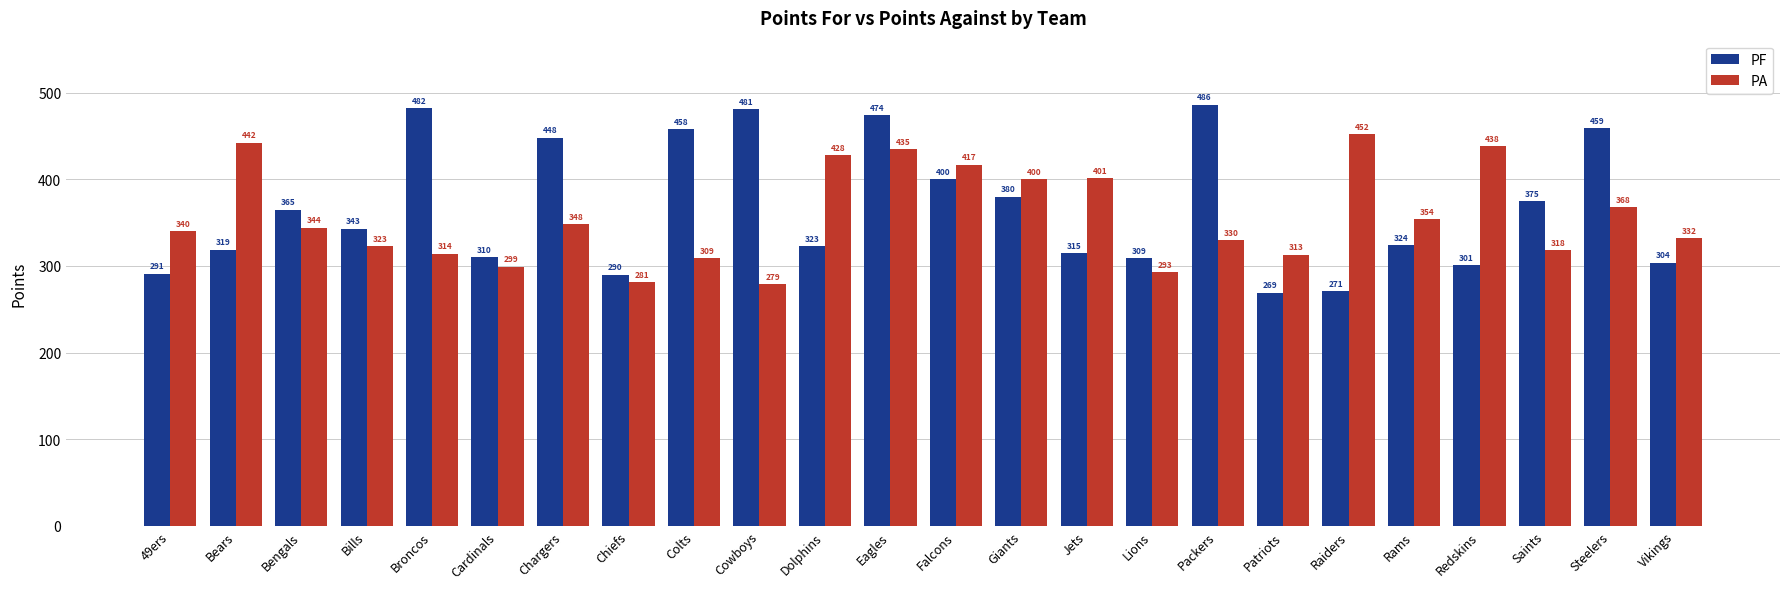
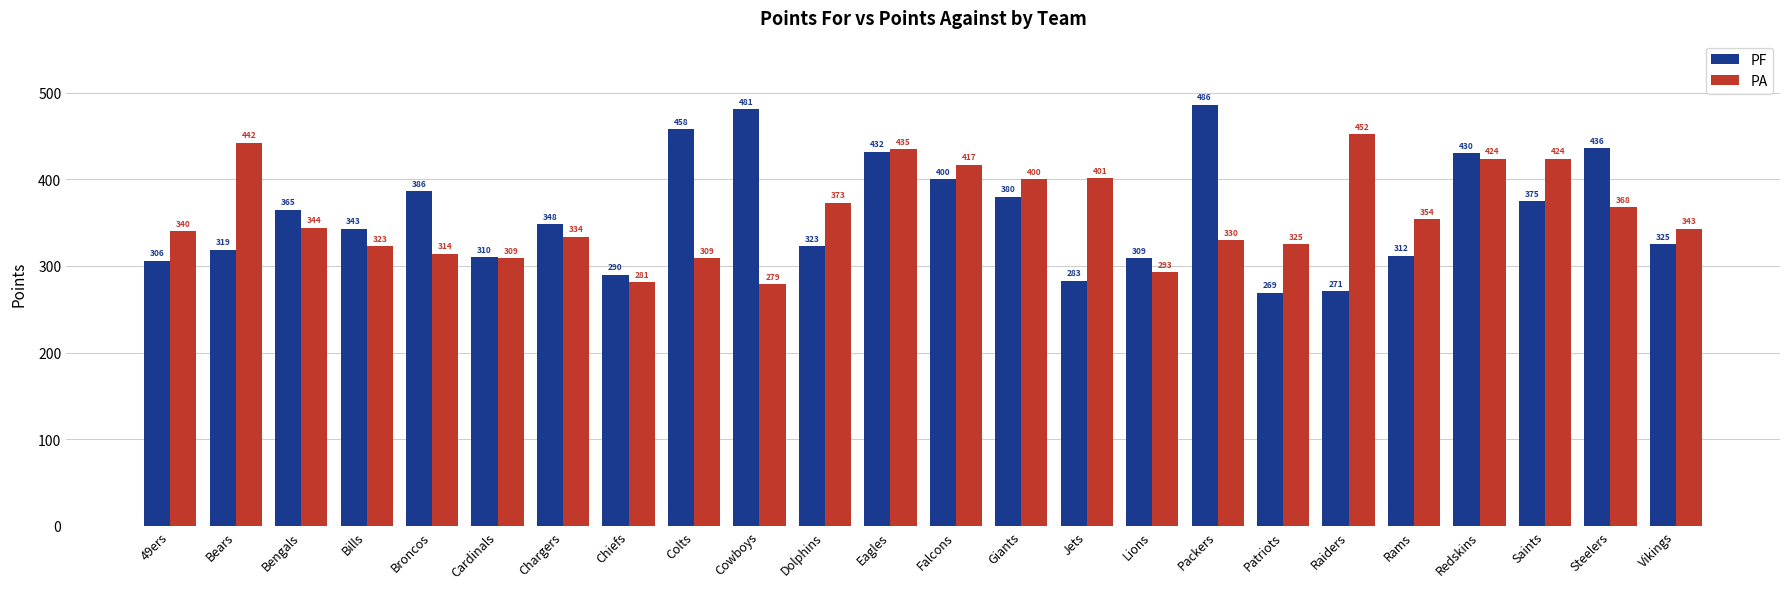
PF, 49ers: 291 -> 306
PF, Broncos: 482 -> 386
PA, Cardinals: 299 -> 309
PF, Chargers: 448 -> 348
PA, Chargers: 348 -> 334
PA, Dolphins: 428 -> 373
PF, Eagles: 474 -> 432
PF, Jets: 315 -> 283
PA, Patriots: 313 -> 325
PF, Rams: 324 -> 312
PF, Redskins: 301 -> 430
PA, Redskins: 438 -> 424
PA, Saints: 318 -> 424
PF, Steelers: 459 -> 436
PF, Vikings: 304 -> 325
PA, Vikings: 332 -> 343
